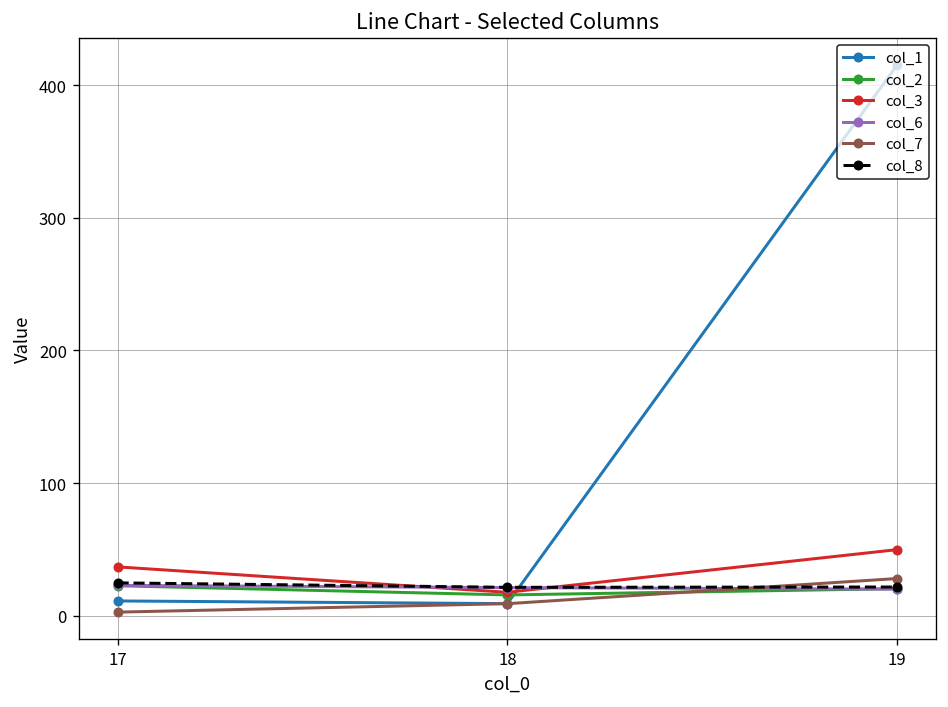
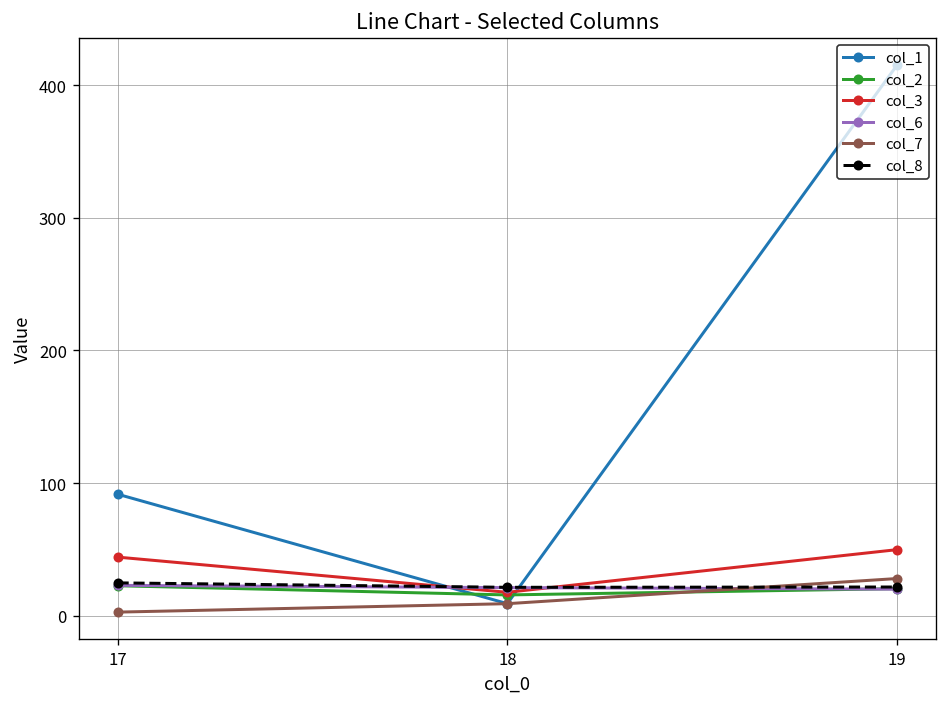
col_1, 17: 11 -> 92
col_3, 17: 37 -> 44
